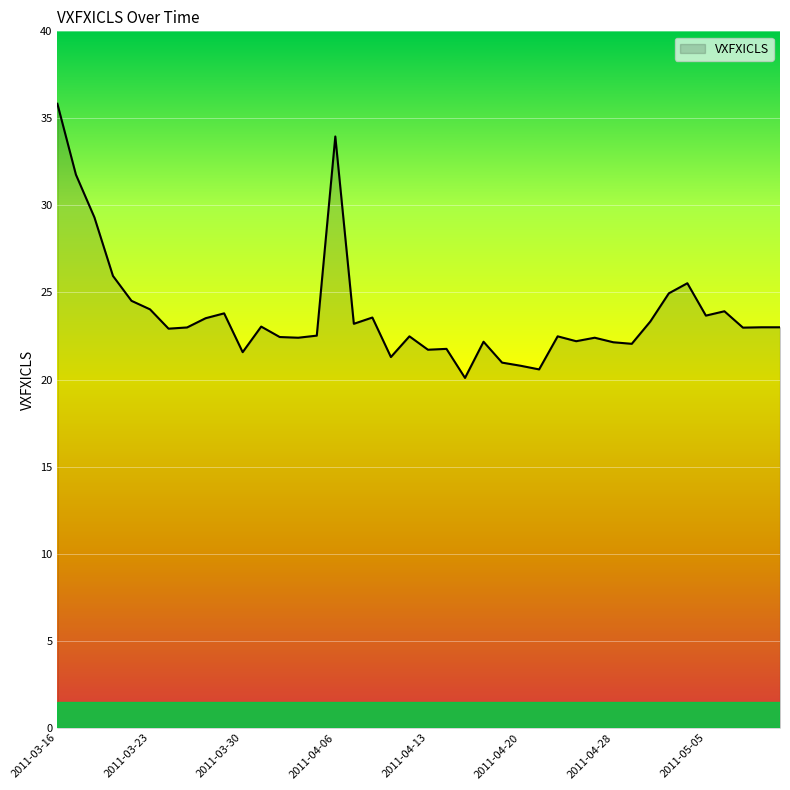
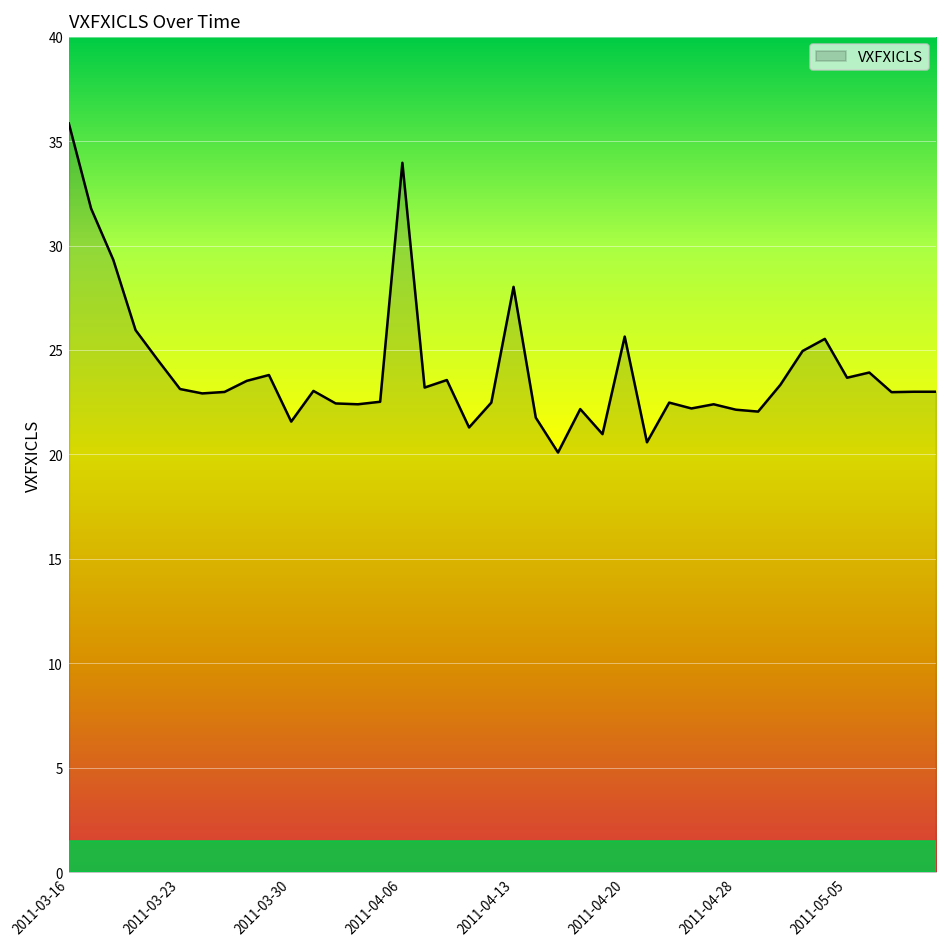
2011-03-23: 24.0 -> 23.1
2011-04-13: 21.7 -> 28.0
2011-04-20: 20.8 -> 25.6
